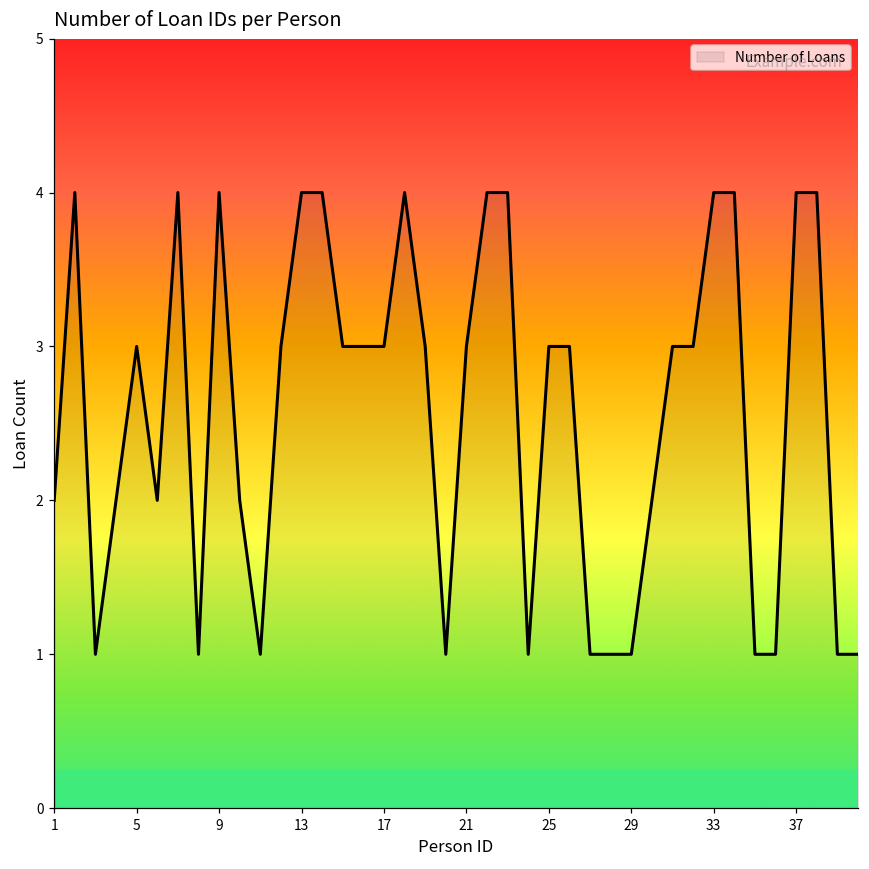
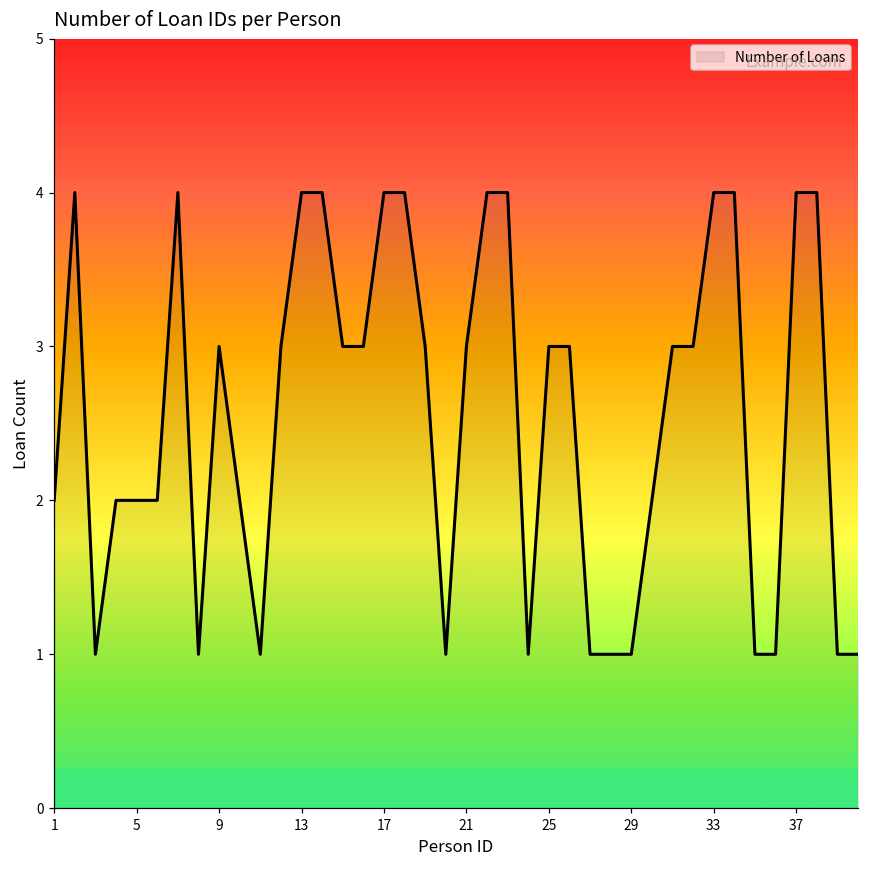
5: 3 -> 2
9: 4 -> 3
17: 3 -> 4
